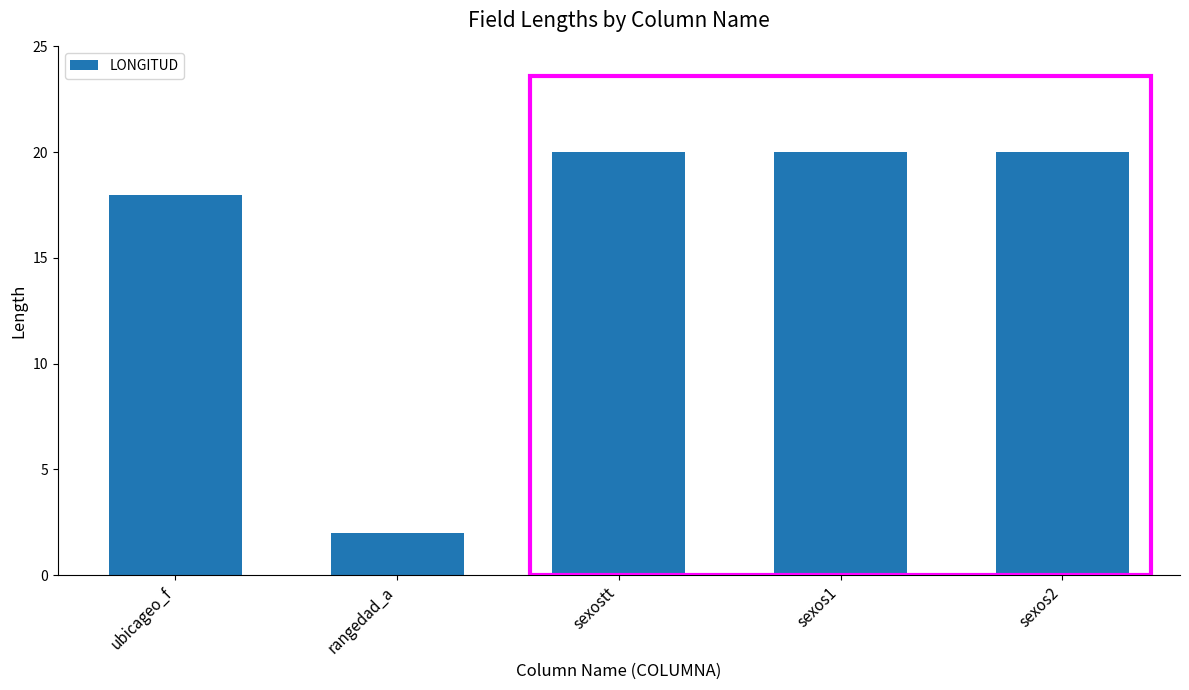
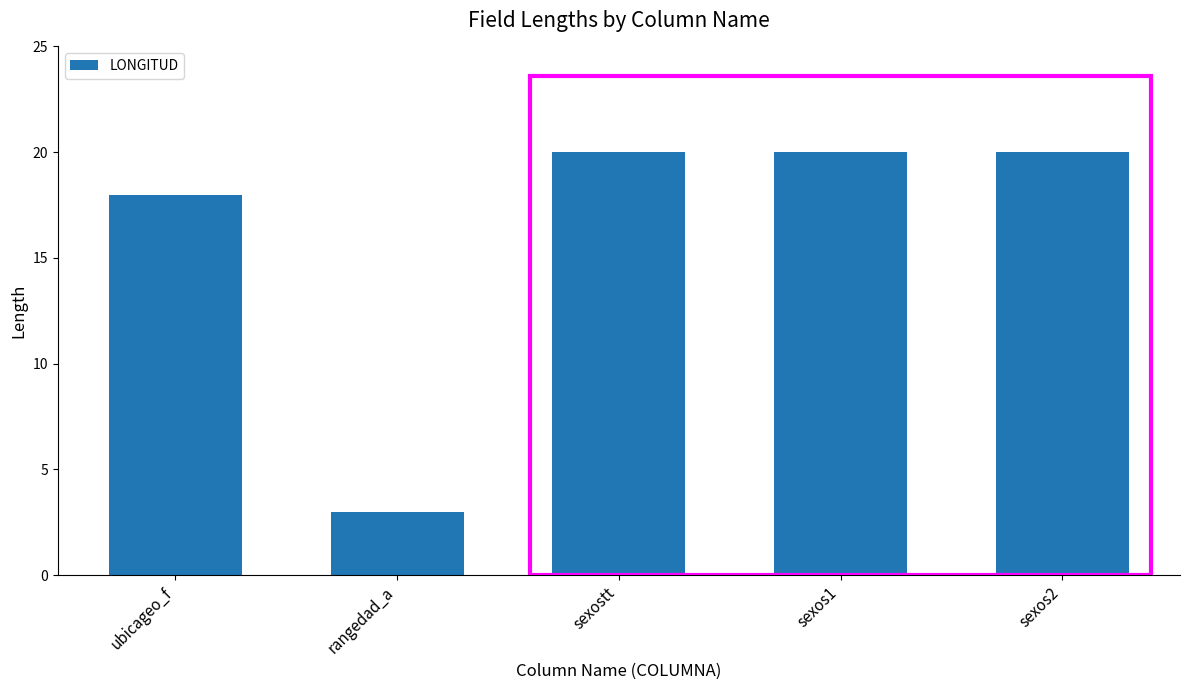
rangedad_a: 2 -> 3
